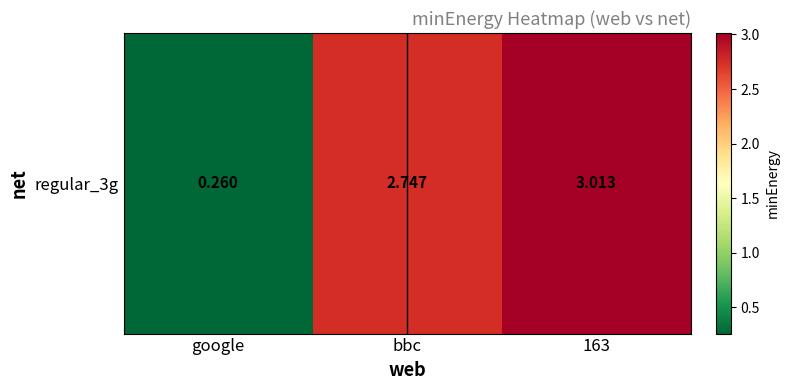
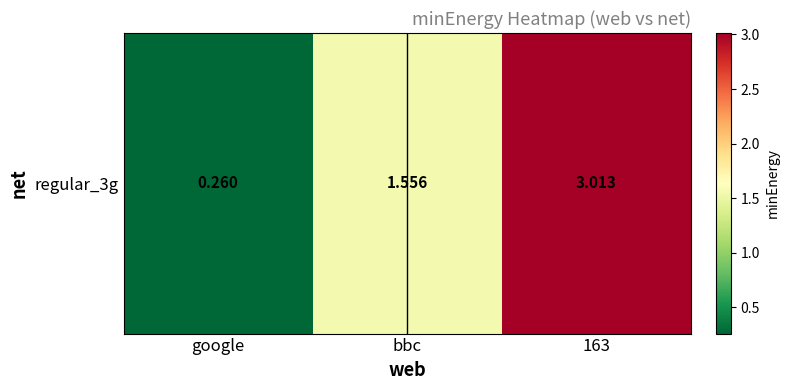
regular_3g, bbc: 2.747 -> 1.556
